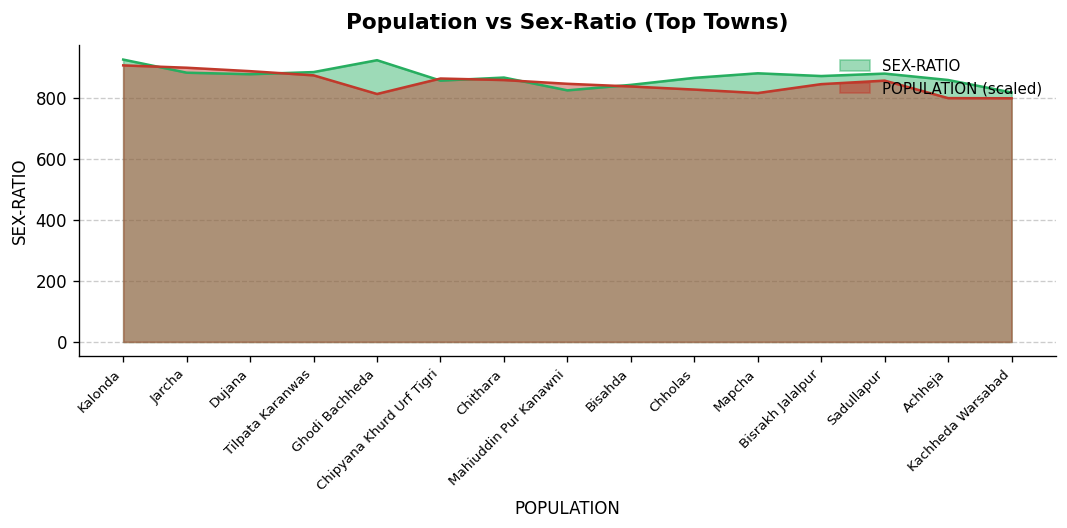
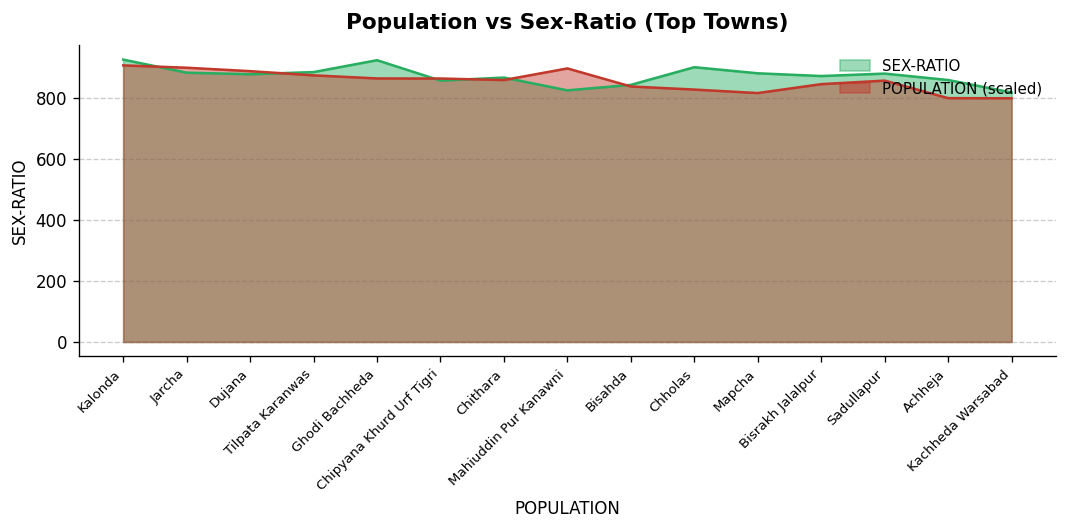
POPULATION (scaled), Ghodi Bachheda: 810 -> 870
POPULATION (scaled), Mahiuddin Pur Kanawni: 850 -> 900
SEX-RATIO, Chholas: 870 -> 900
